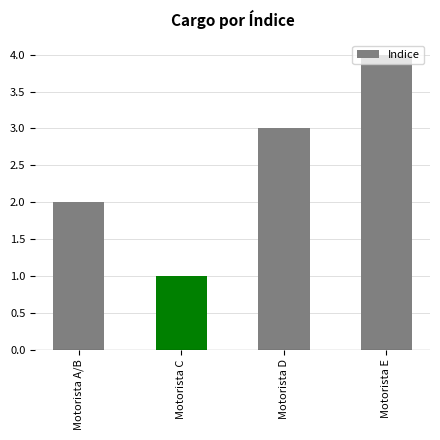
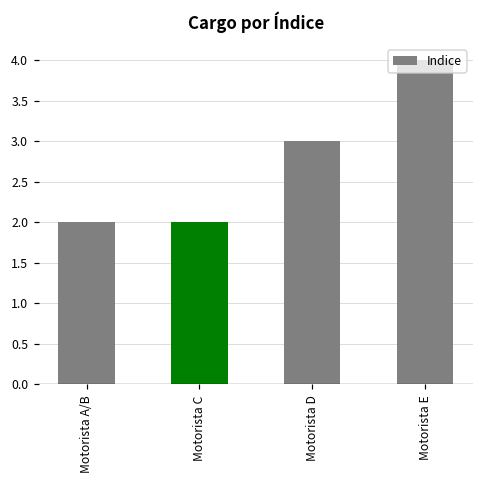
Motorista C: 1 -> 2
